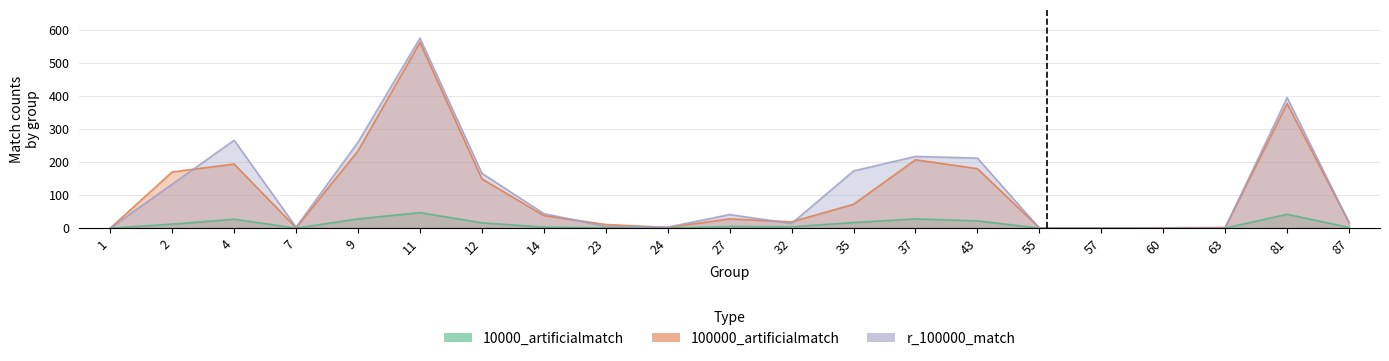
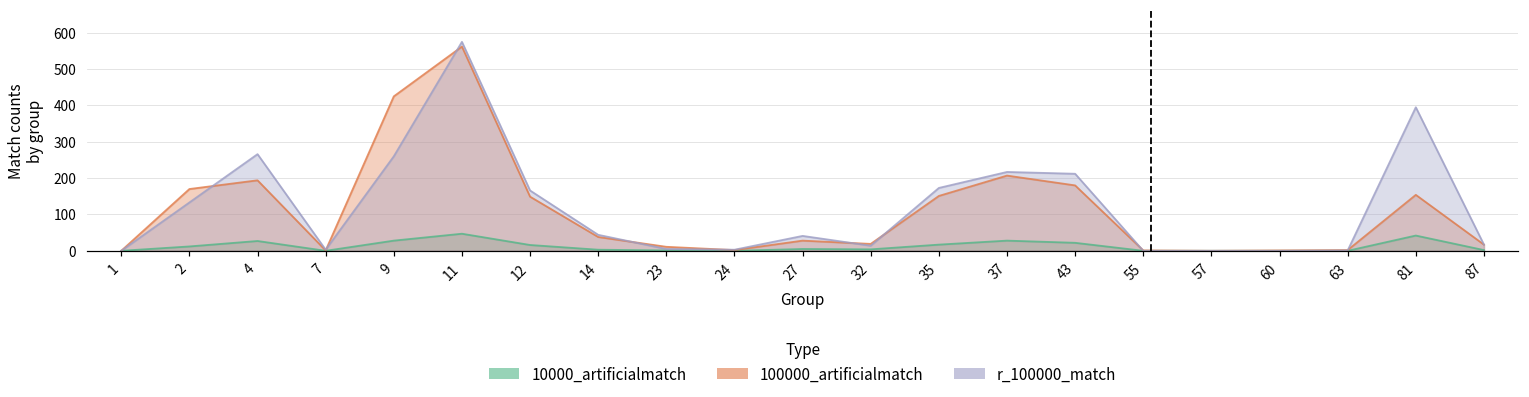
100000_artificialmatch, 9: 230 -> 430
100000_artificialmatch, 35: 70 -> 150
100000_artificialmatch, 81: 380 -> 150
